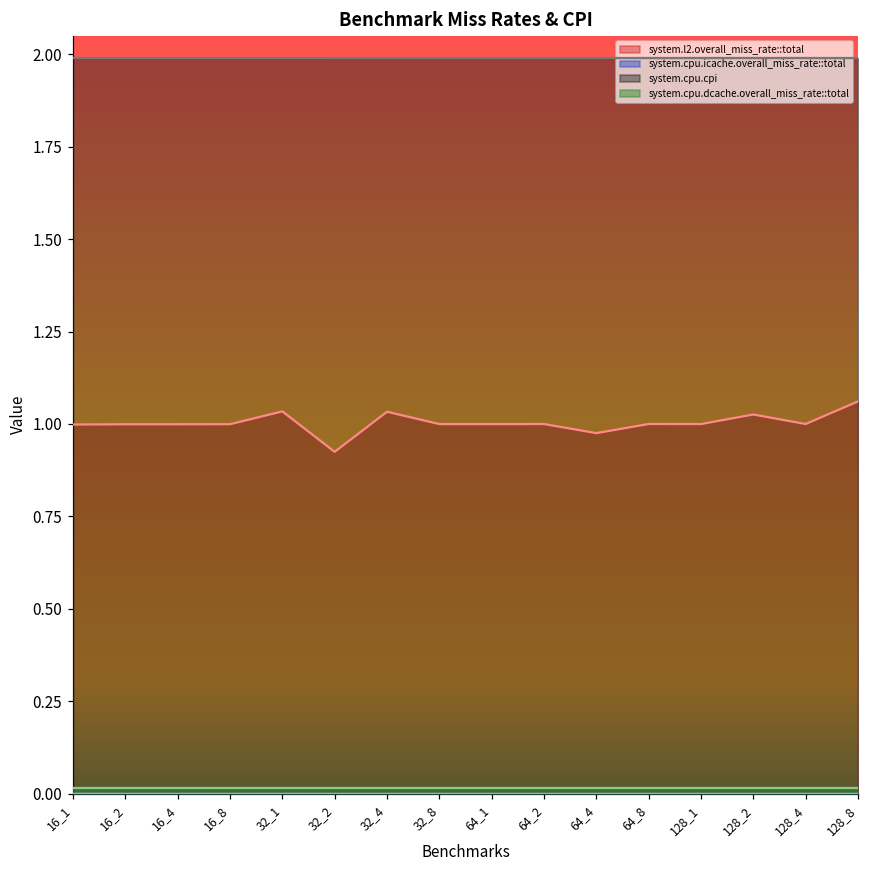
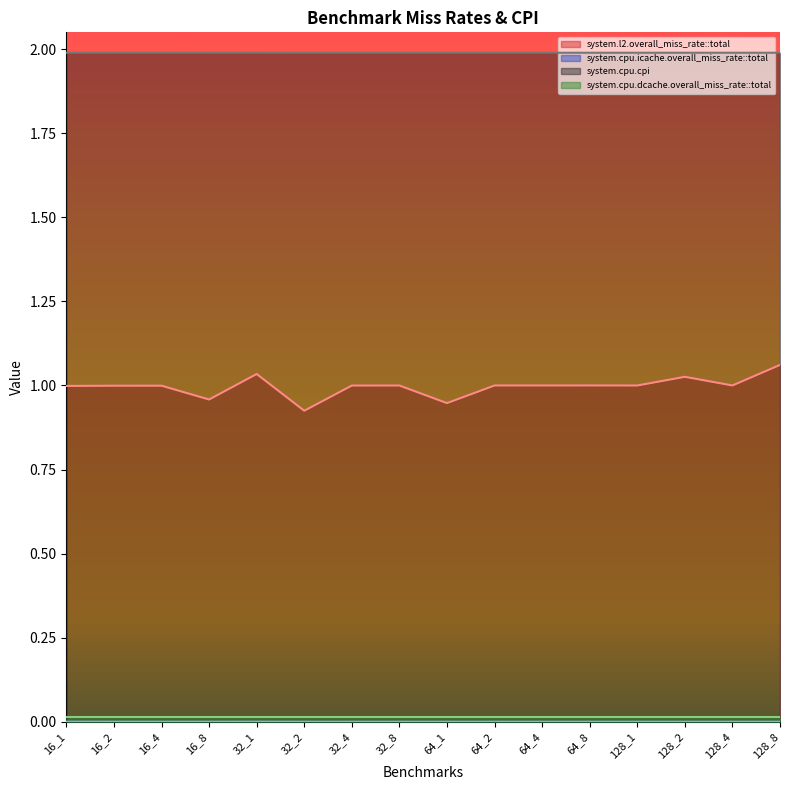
system.l2.overall_miss_rate::total, 16_8: 1.00 -> 0.96
system.l2.overall_miss_rate::total, 32_4: 1.03 -> 1.00
system.l2.overall_miss_rate::total, 64_1: 1.00 -> 0.95
system.l2.overall_miss_rate::total, 64_4: 0.98 -> 1.00
